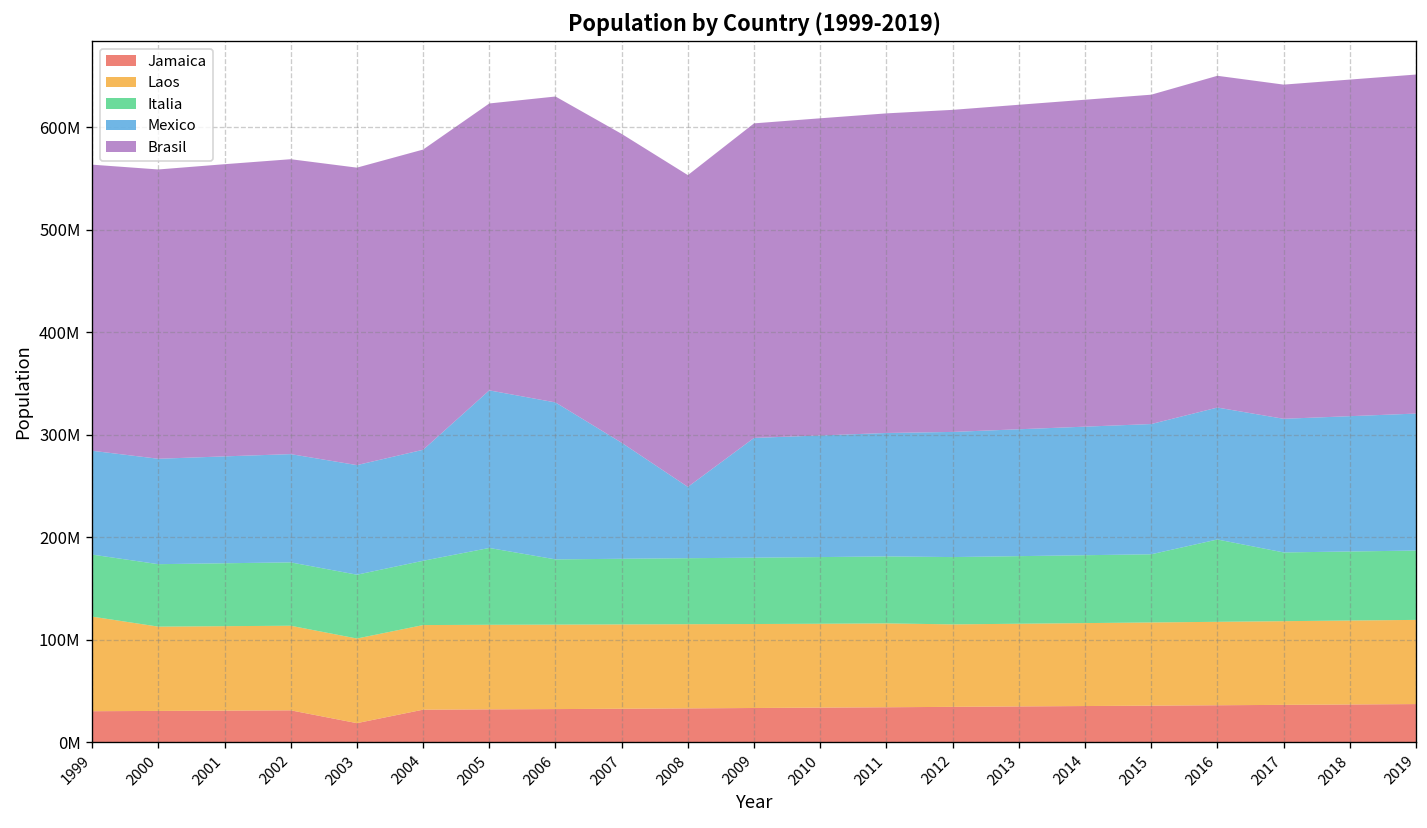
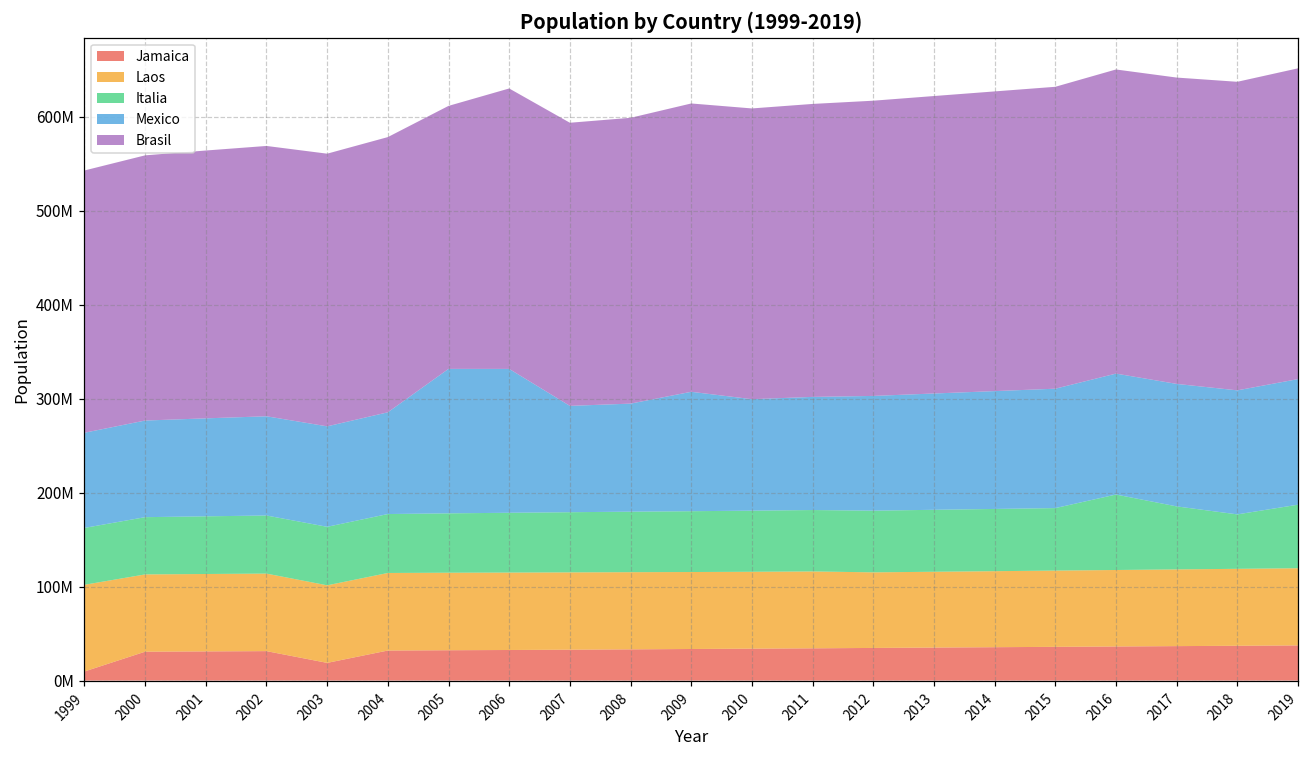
Jamaica, 1999: 30000000 -> 10000000
Italia, 2005: 70000000 -> 60000000
Mexico, 2008: 70000000 -> 110000000
Mexico, 2009: 120000000 -> 130000000
Italia, 2018: 70000000 -> 60000000
